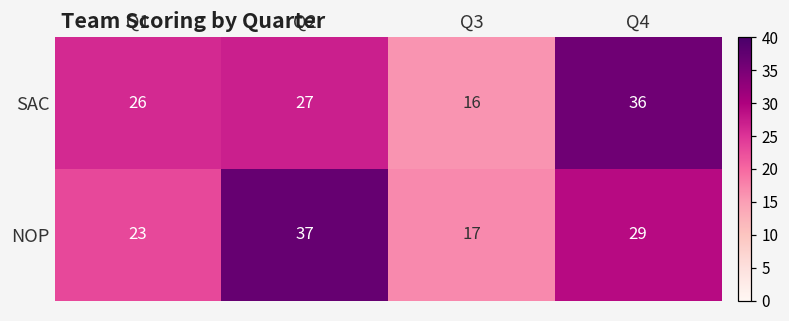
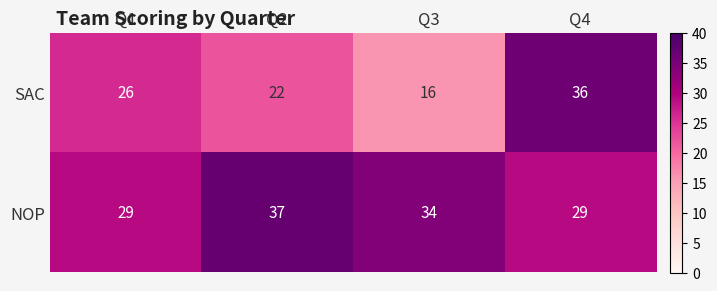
SAC, Q2: 27 -> 22
NOP, Q1: 23 -> 29
NOP, Q3: 17 -> 34
